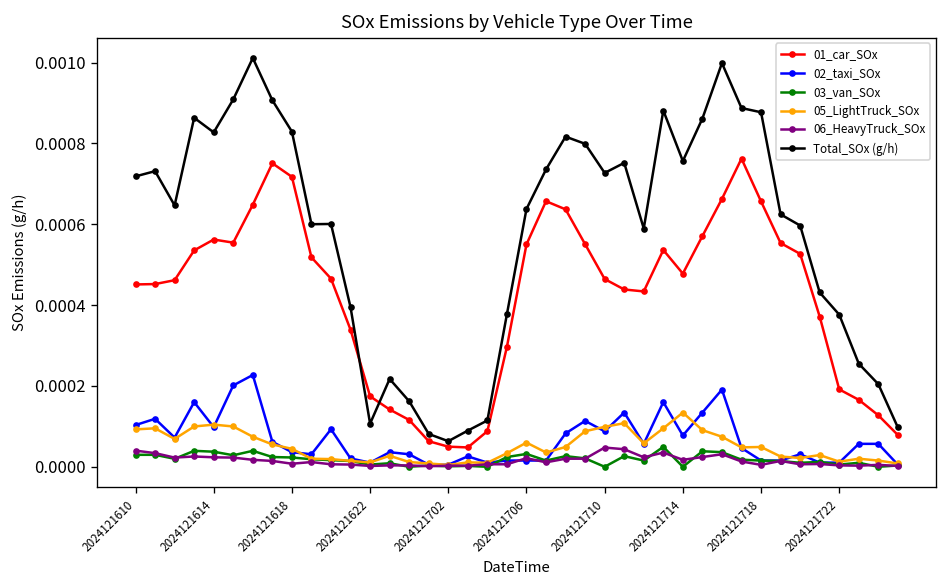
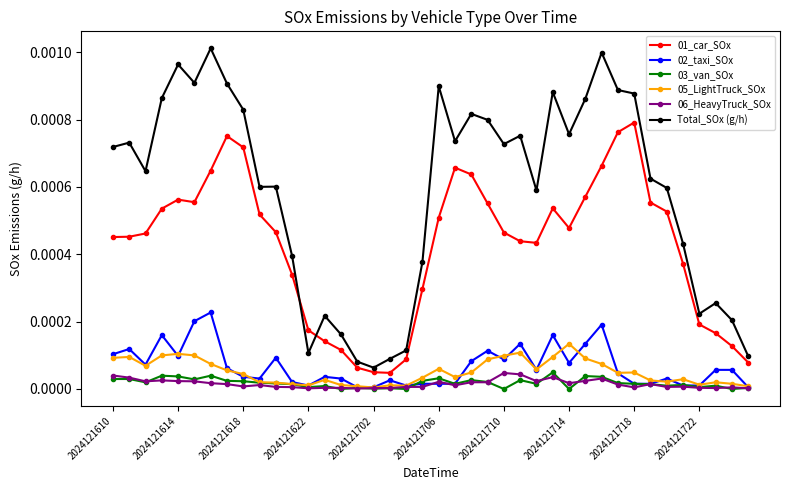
Total_SOx (g/h), 2024121614: 0.00083 -> 0.00096
01_car_SOx, 2024121706: 0.00055 -> 0.00051
Total_SOx (g/h), 2024121706: 0.00064 -> 0.00090
01_car_SOx, 2024121718: 0.00066 -> 0.00079
Total_SOx (g/h), 2024121722: 0.00038 -> 0.00022
